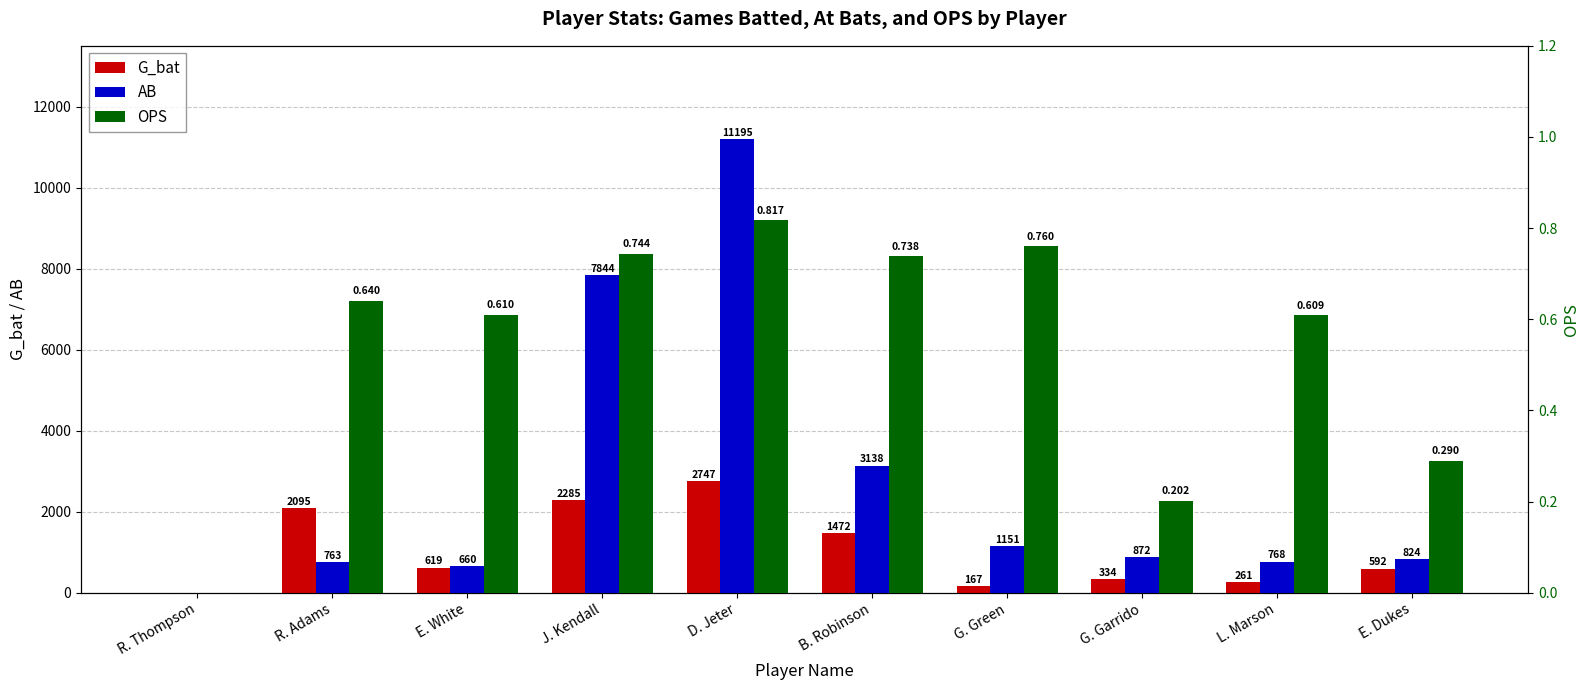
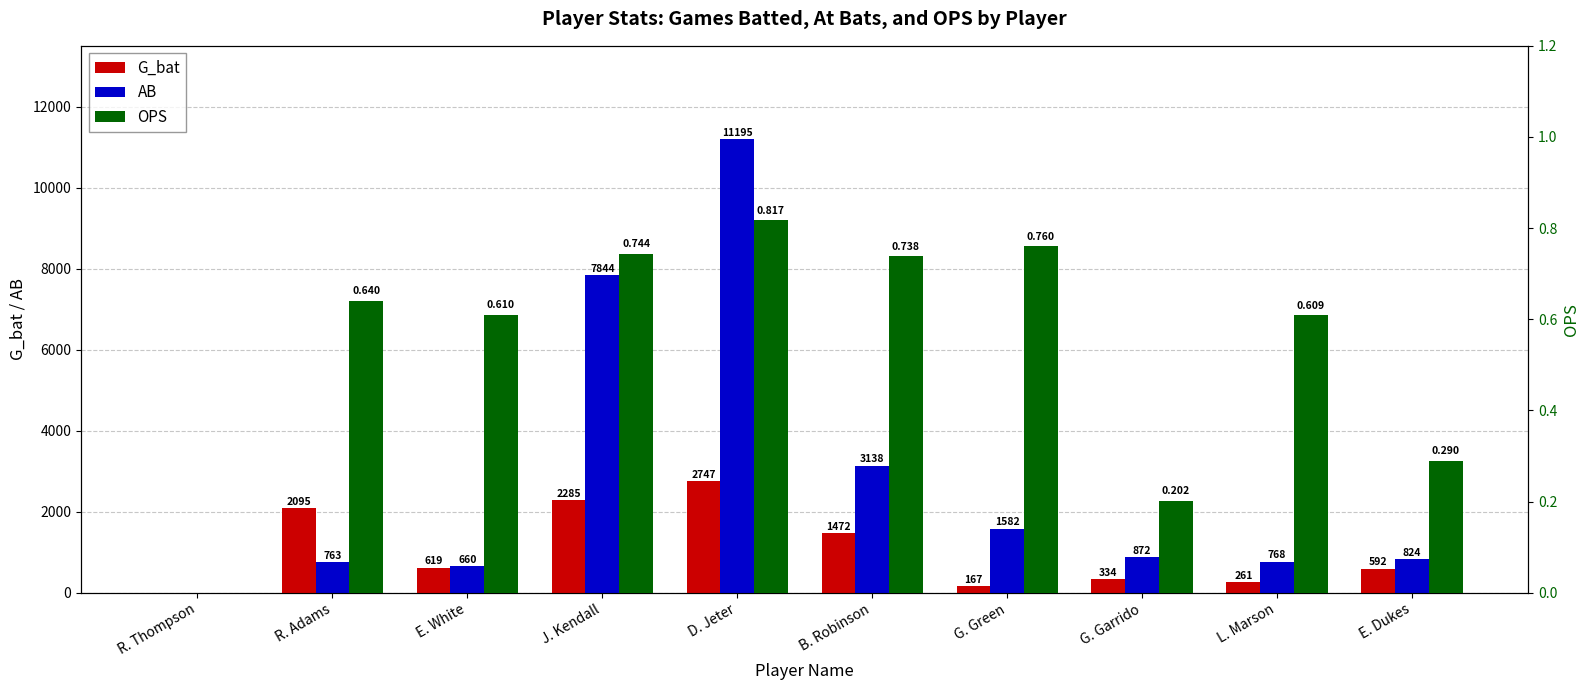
AB, G. Green: 1151 -> 1582
